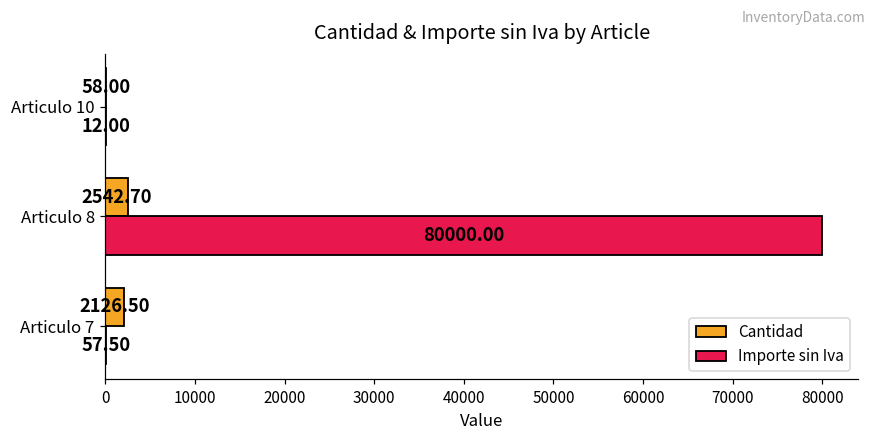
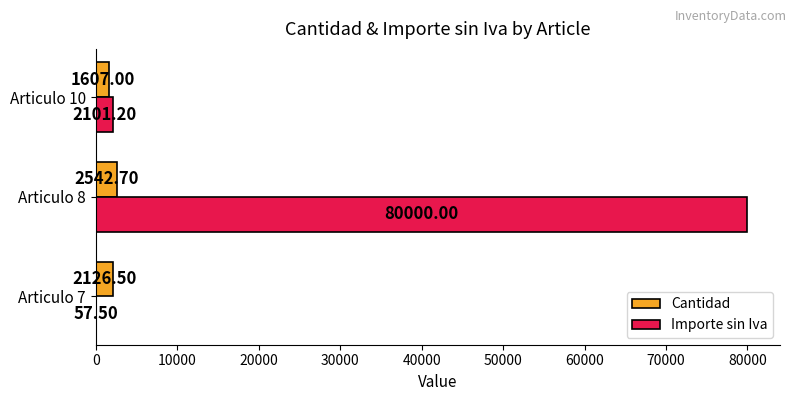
Cantidad, Articulo 10: 58.00 -> 1607.00
Importe sin Iva, Articulo 10: 12.00 -> 2101.20
